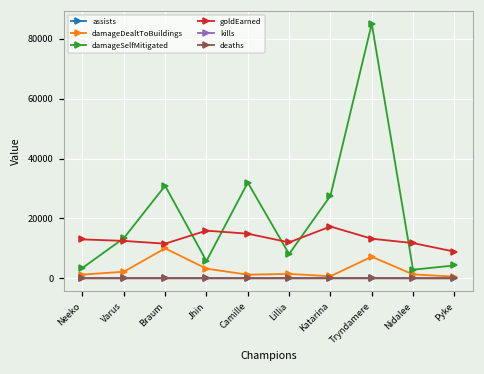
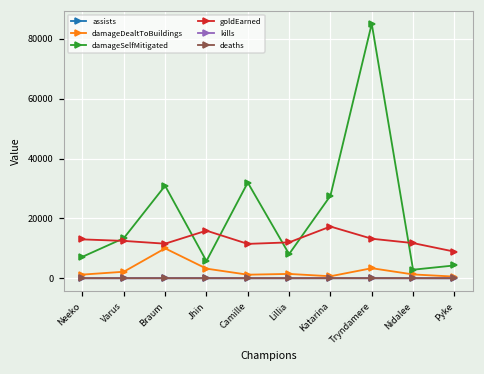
damageSelfMitigated, Neeko: 3000 -> 7000
goldEarned, Camille: 15000 -> 11000
damageDealtToBuildings, Tryndamere: 7000 -> 3000
